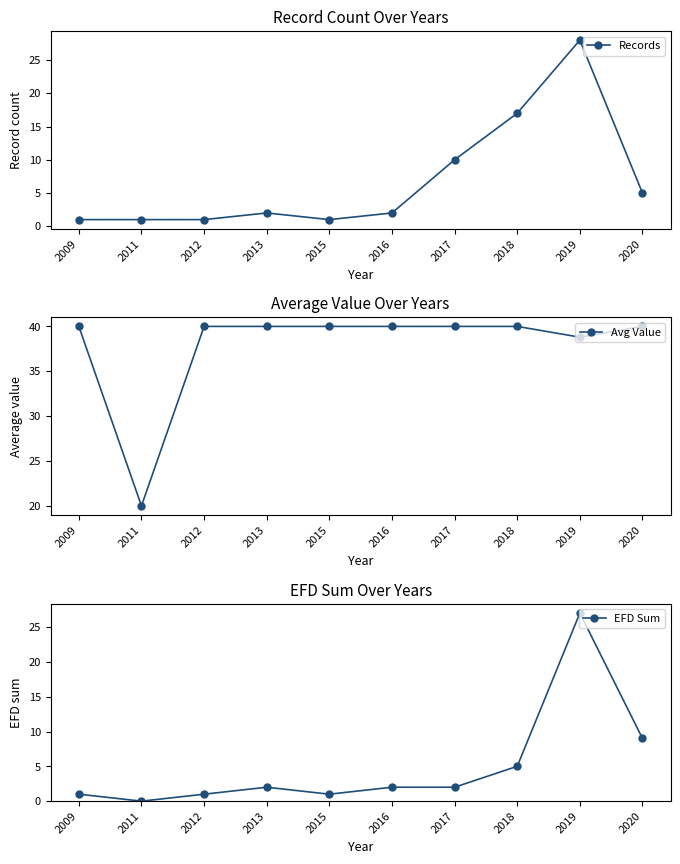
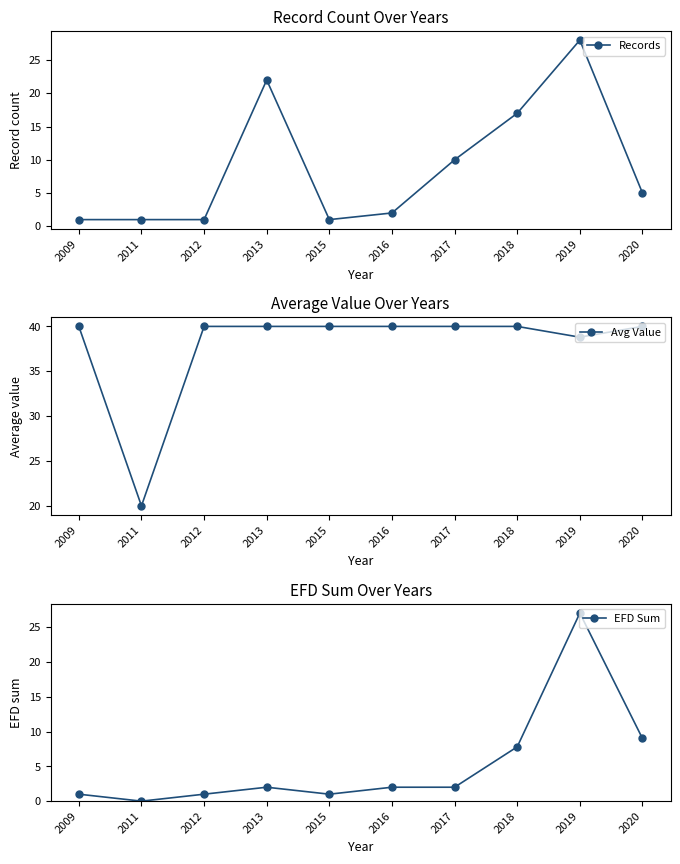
Record Count Over Years, 2013: 2 -> 22
EFD Sum Over Years, 2018: 5 -> 8
